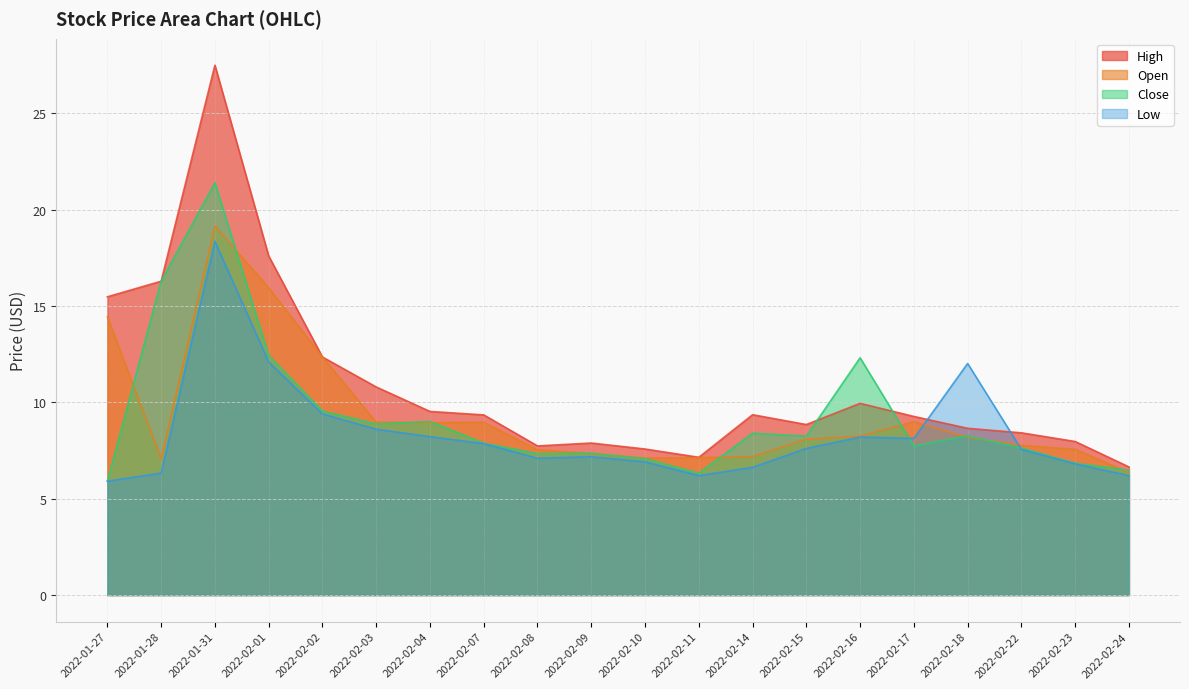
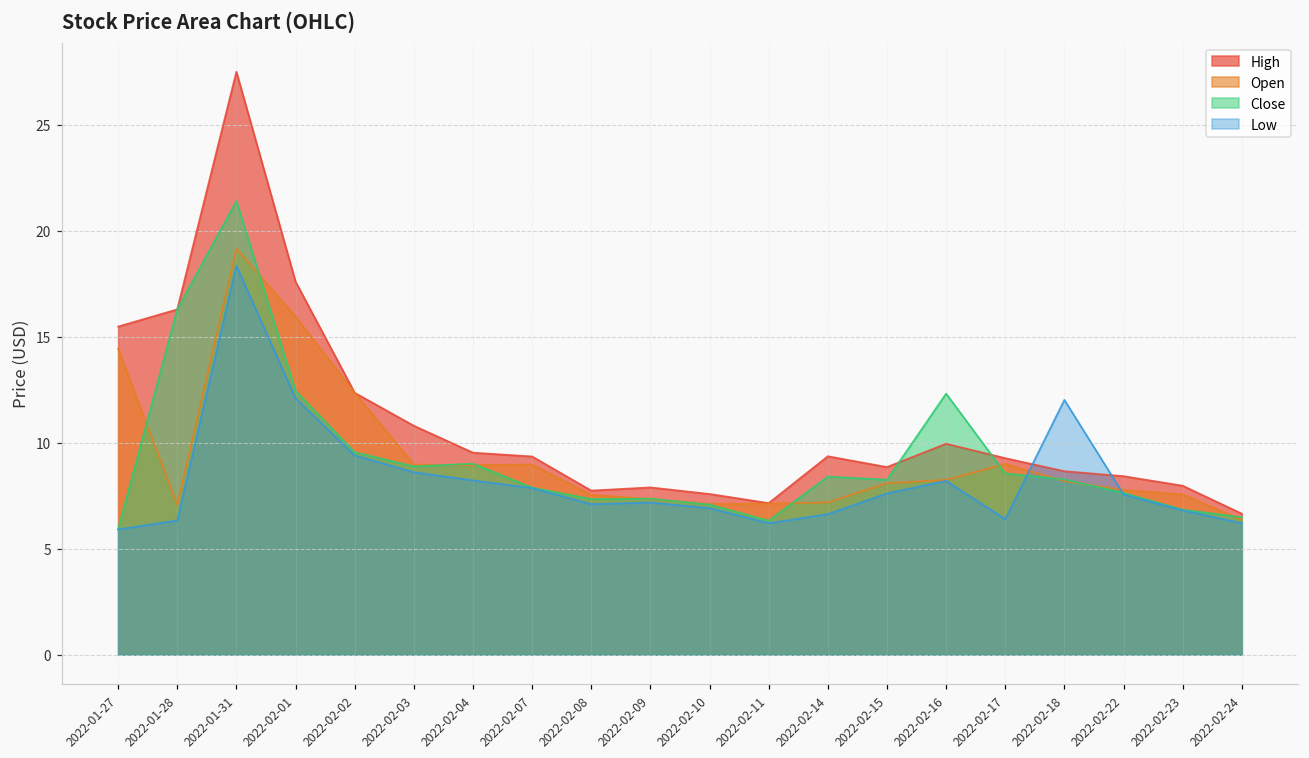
Close, 2022-02-17: 7.7 -> 8.6
Low, 2022-02-17: 8.1 -> 6.4
